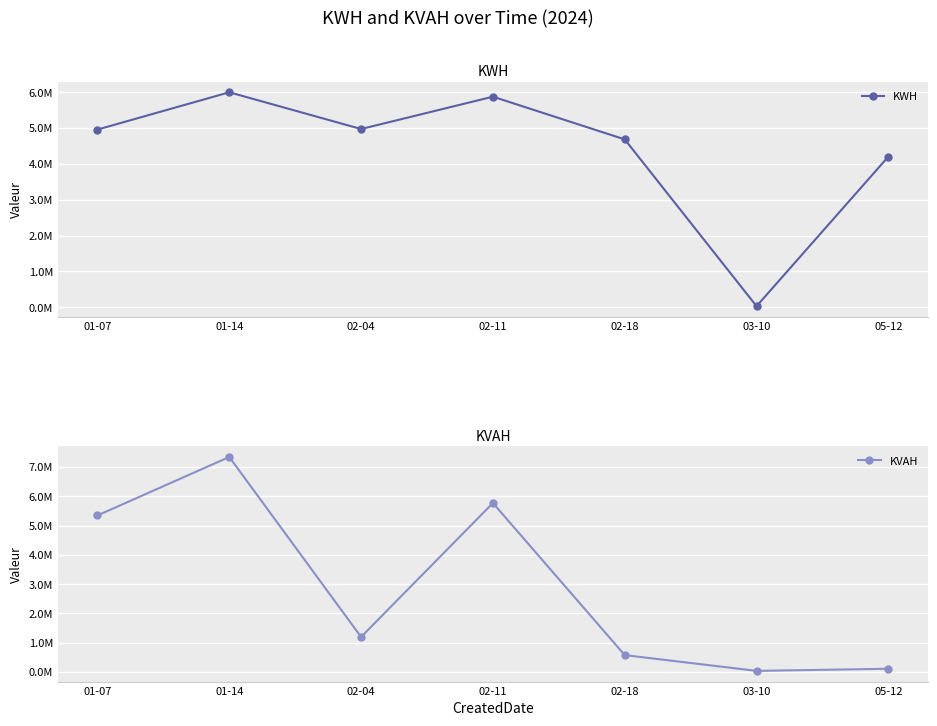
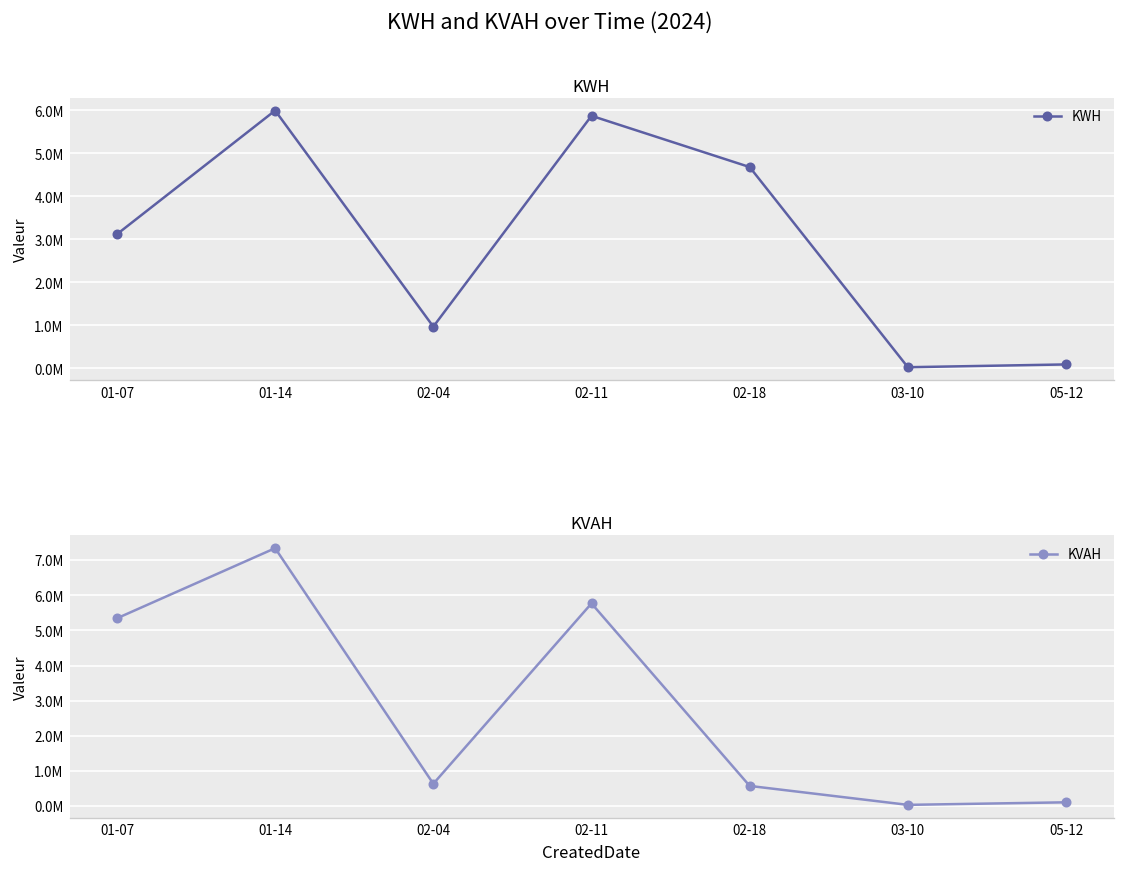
KWH, 01-07: 5000000 -> 3100000
KWH, 02-04: 5000000 -> 1000000
KWH, 05-12: 4200000 -> 100000
KVAH, 02-04: 1200000 -> 600000
